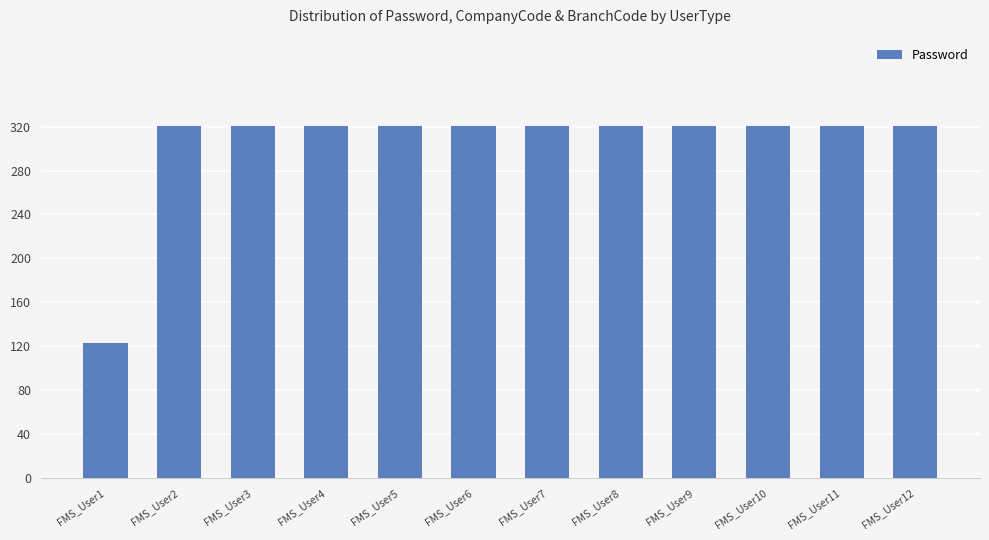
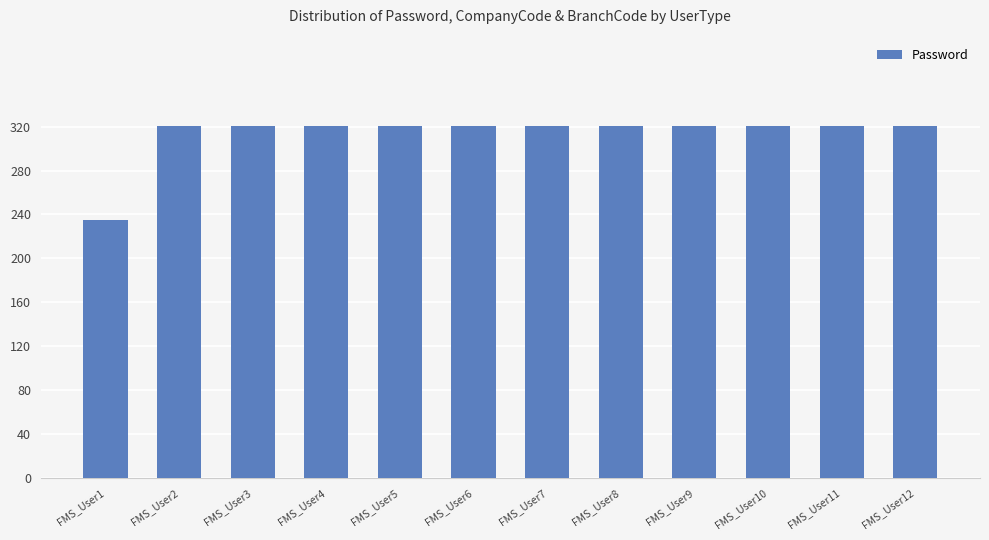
FMS_User1: 123 -> 235
